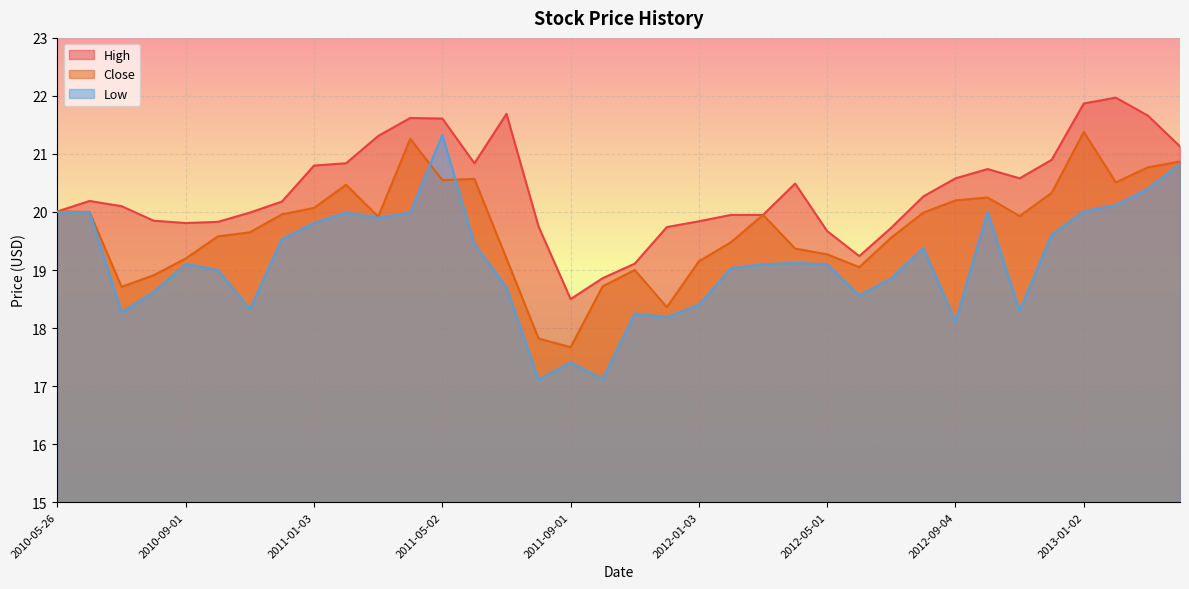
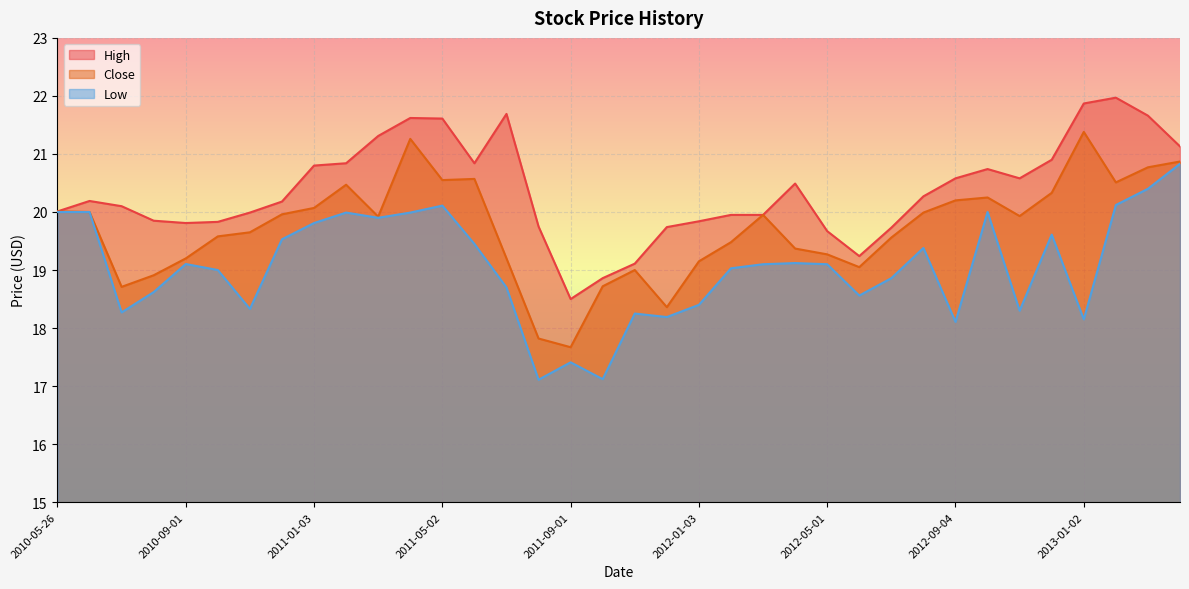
Low, 2011-05-02: 21.3 -> 20.1
Low, 2013-01-02: 20.0 -> 18.2
